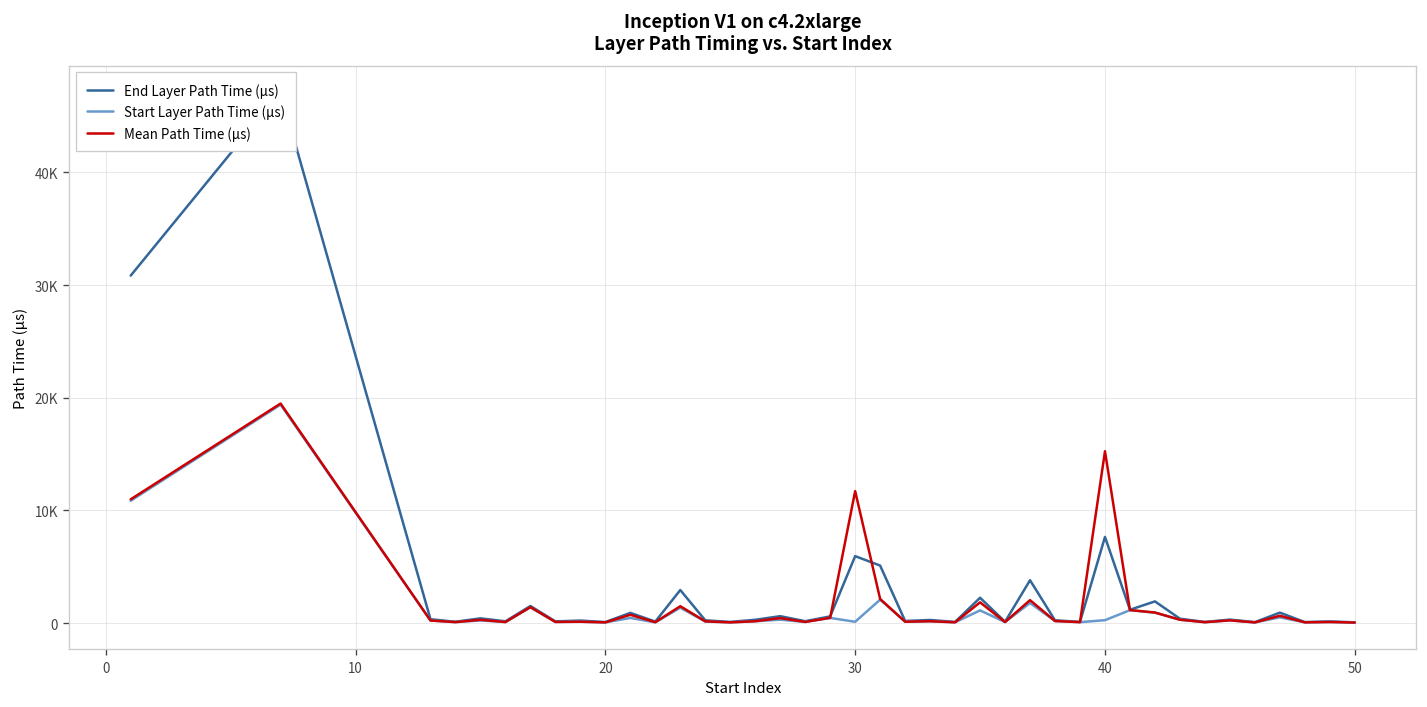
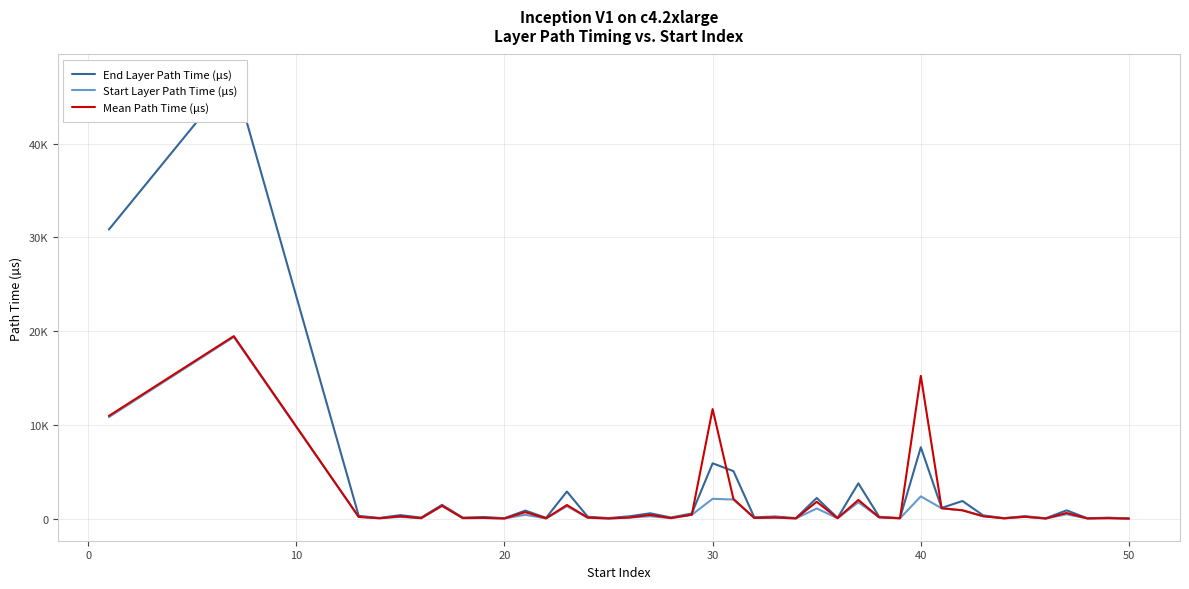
Start Layer Path Time (µs), 30: 0 -> 2000
Start Layer Path Time (µs), 40: 0 -> 2000
